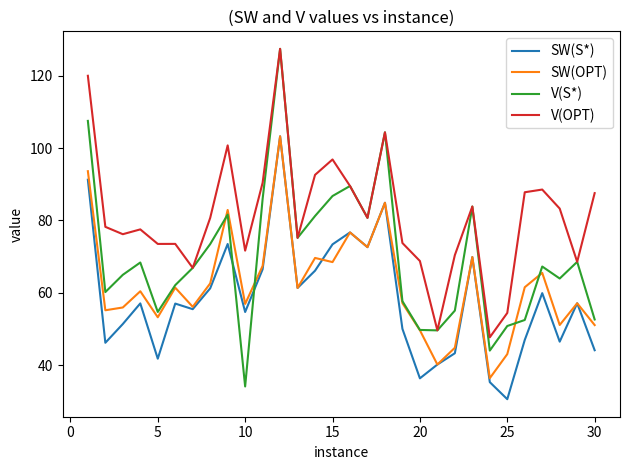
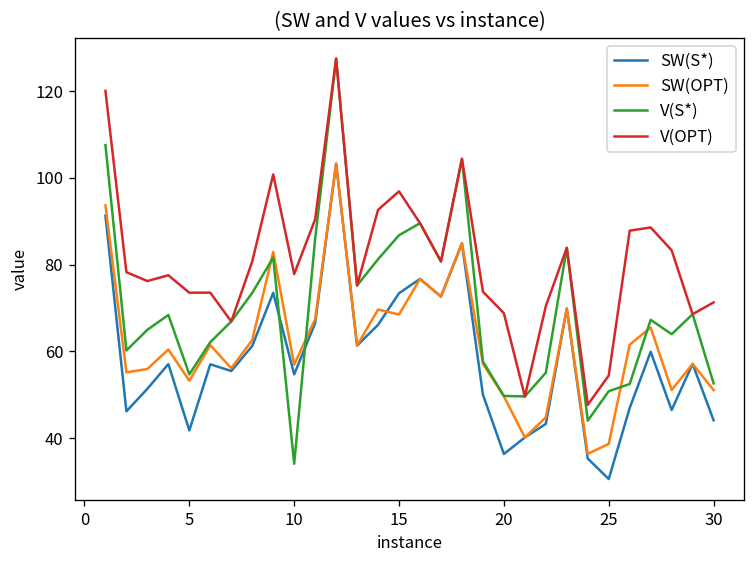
V(OPT), 10: 72 -> 78
SW(OPT), 25: 43 -> 39
V(OPT), 30: 88 -> 71
